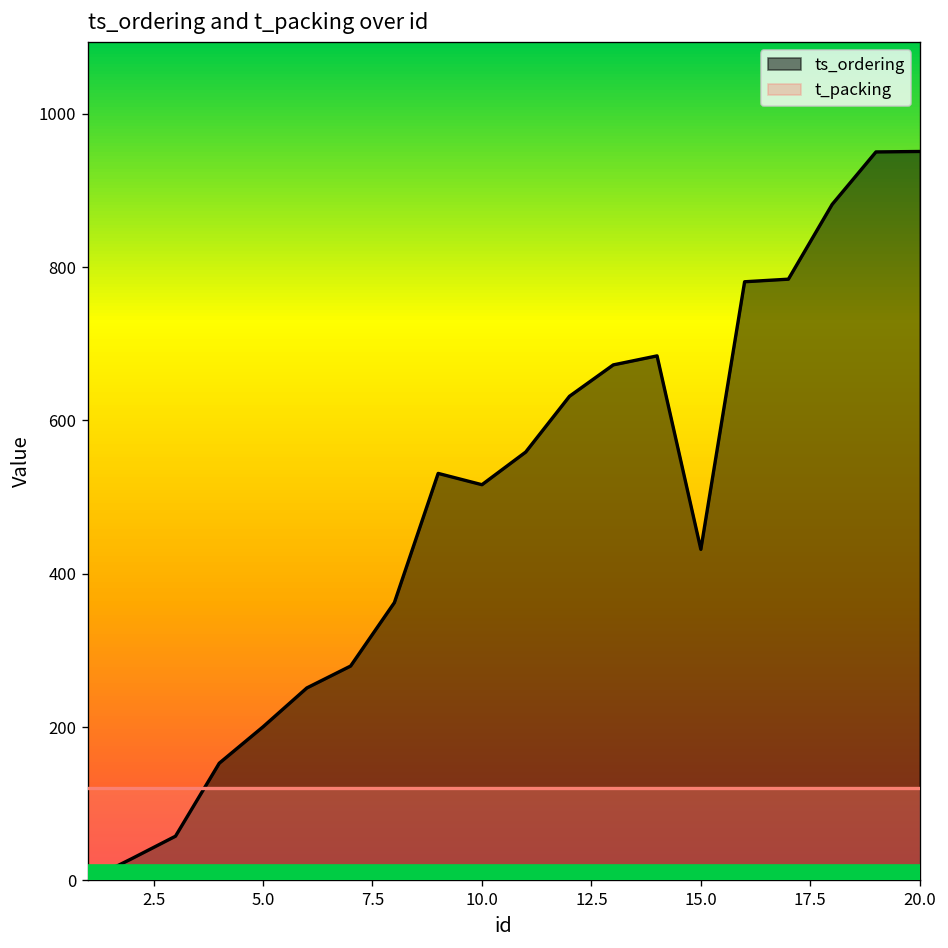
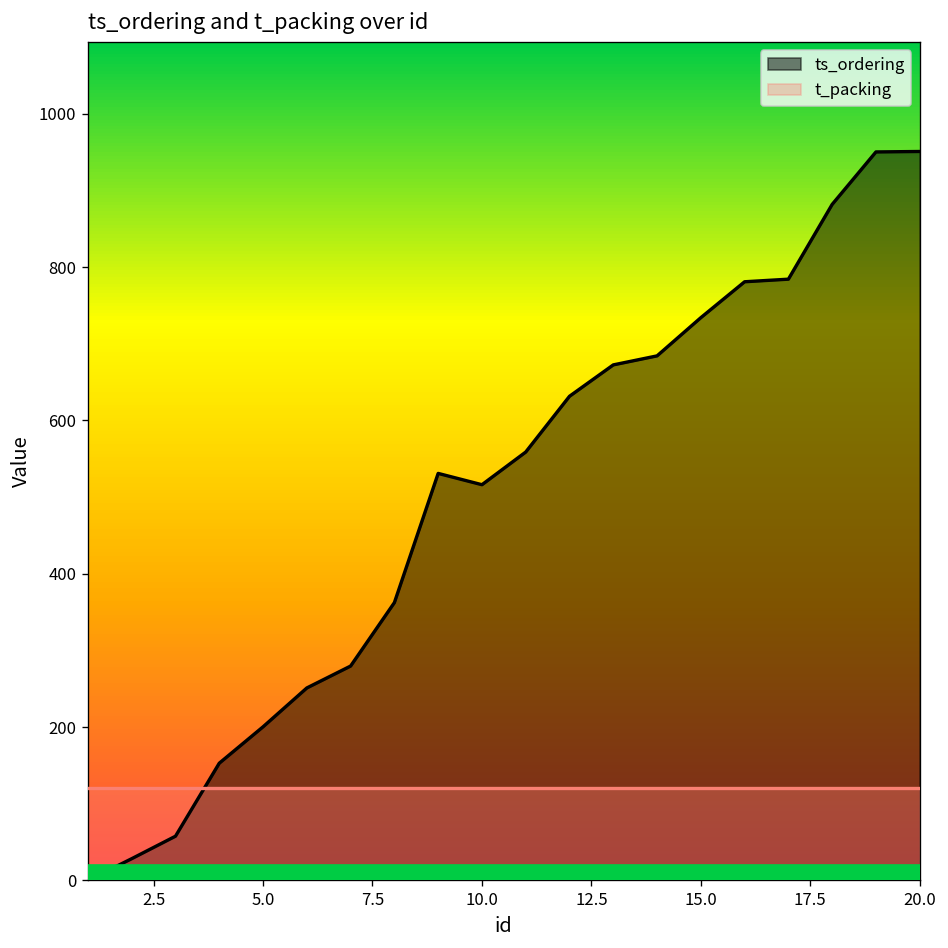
ts_ordering, 15.0: 430 -> 730
